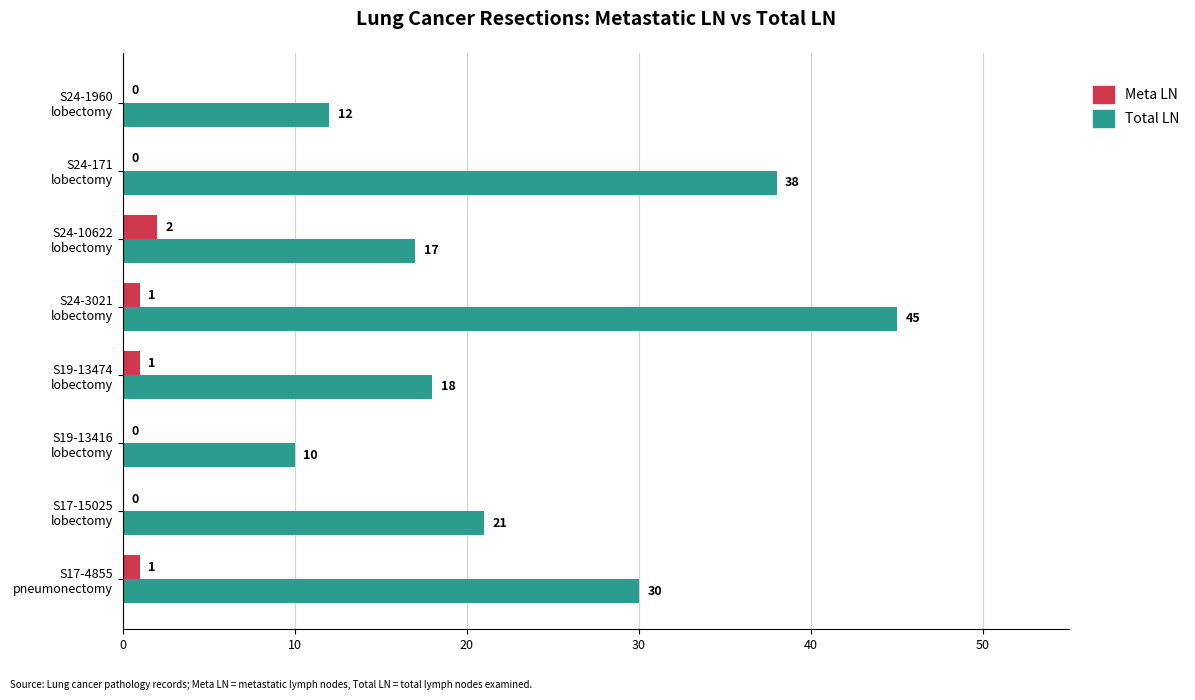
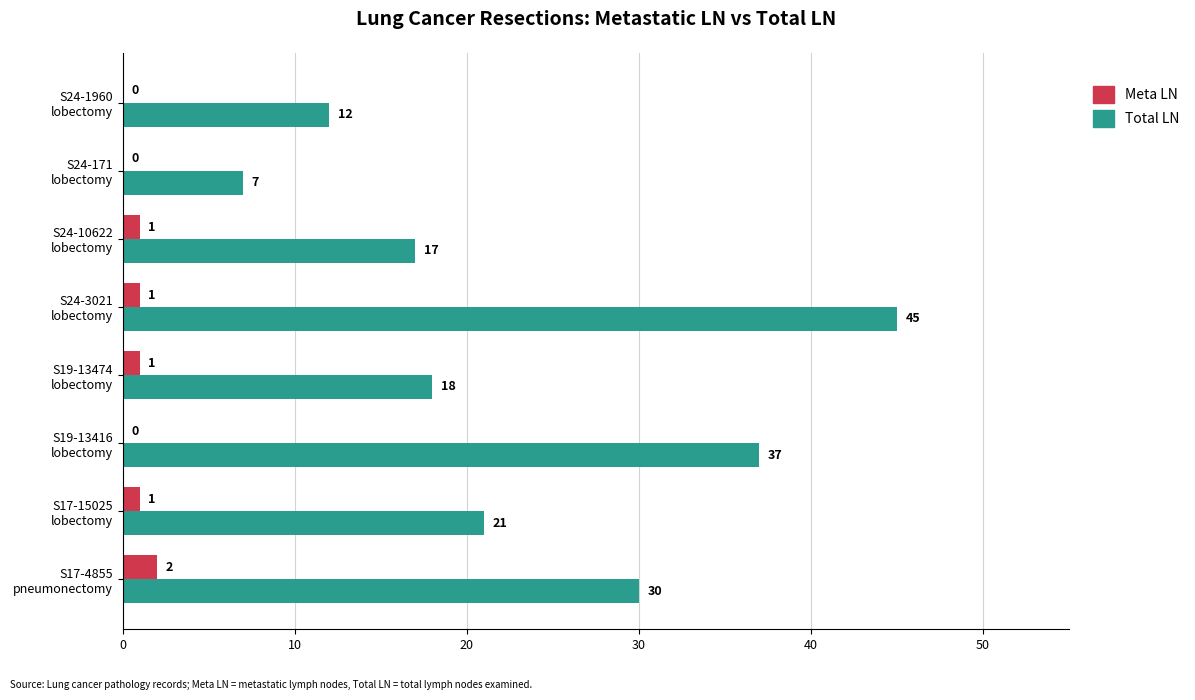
Total LN, S24-171 lobectomy: 38 -> 7
Meta LN, S24-10622 lobectomy: 2 -> 1
Total LN, S19-13416 lobectomy: 10 -> 37
Meta LN, S17-15025 lobectomy: 0 -> 1
Meta LN, S17-4855 pneumonectomy: 1 -> 2
